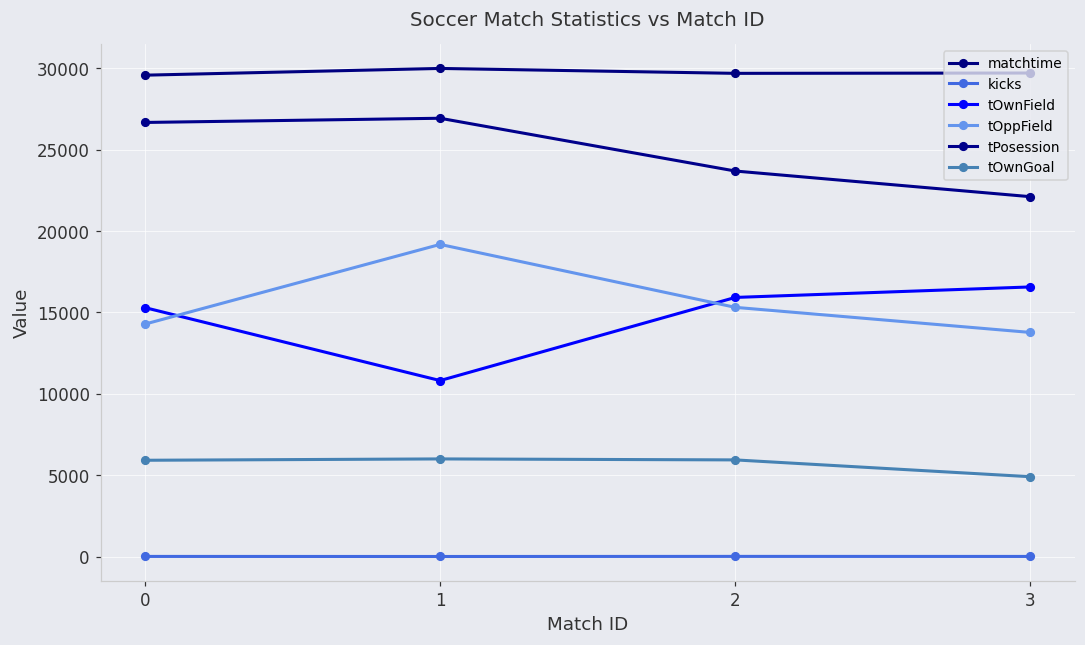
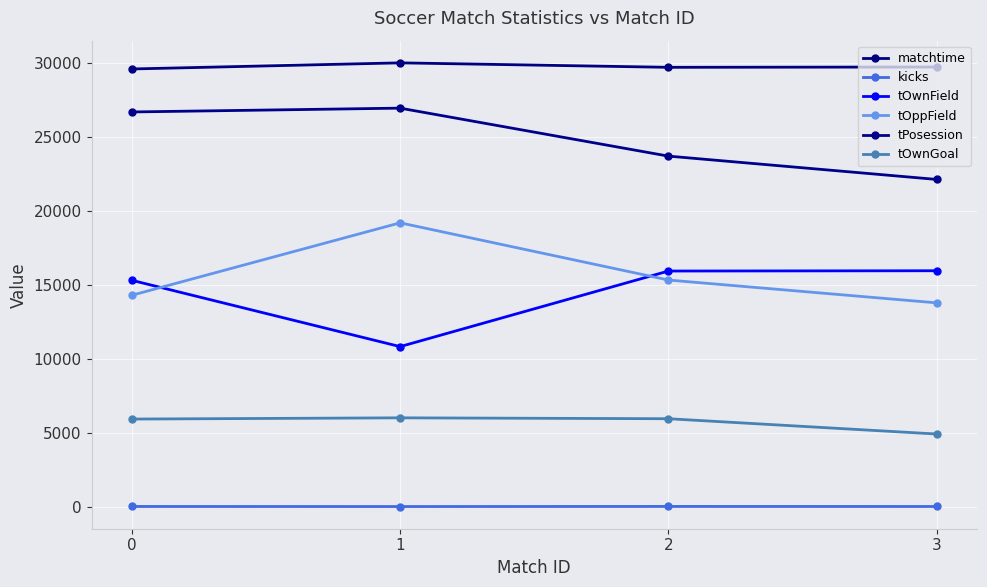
tOwnField, 3: 16600 -> 15900
